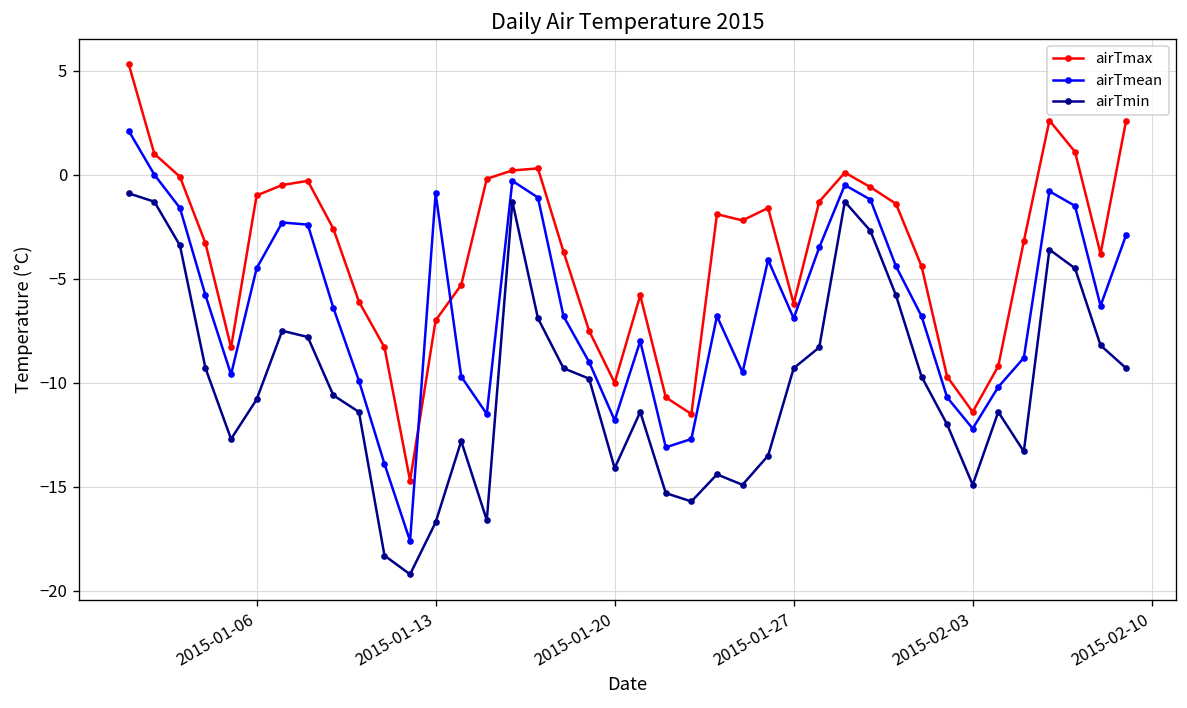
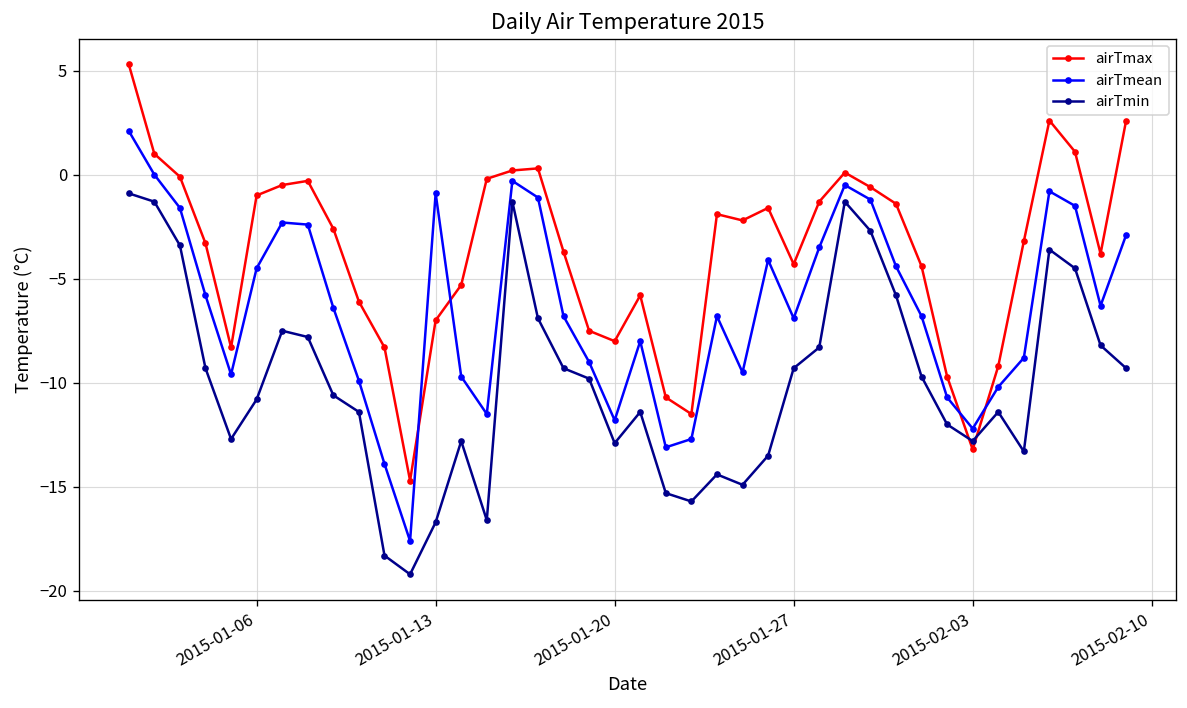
airTmax, 2015-01-20: -10 -> -8
airTmin, 2015-01-20: -14.1 -> -12.9
airTmax, 2015-01-27: -6.2 -> -4.3
airTmax, 2015-02-03: -11.4 -> -13.2
airTmin, 2015-02-03: -14.9 -> -12.8
